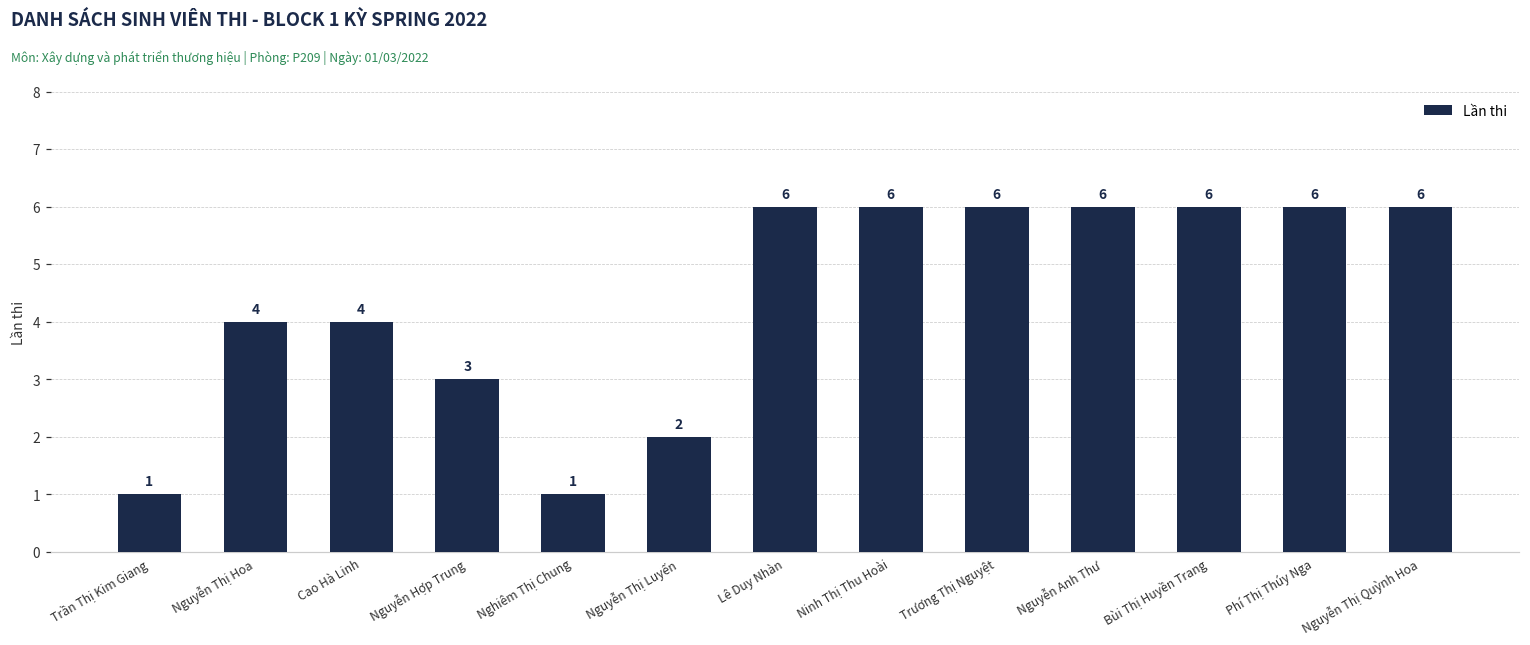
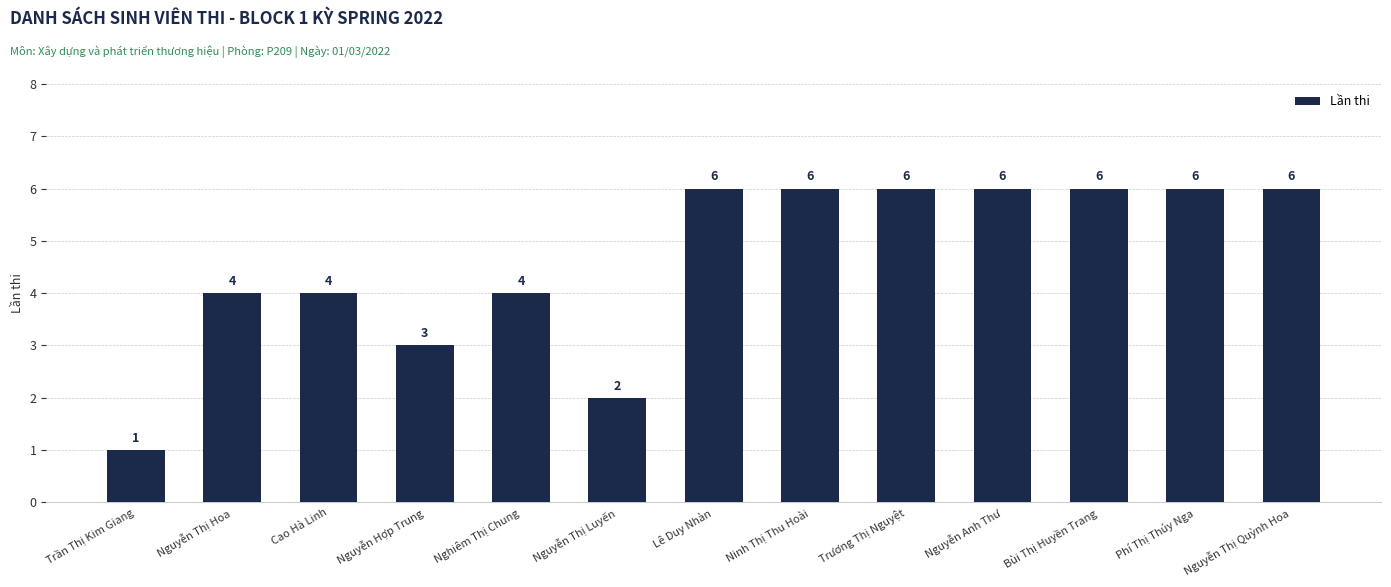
Nghiêm Thị Chung: 1 -> 4
